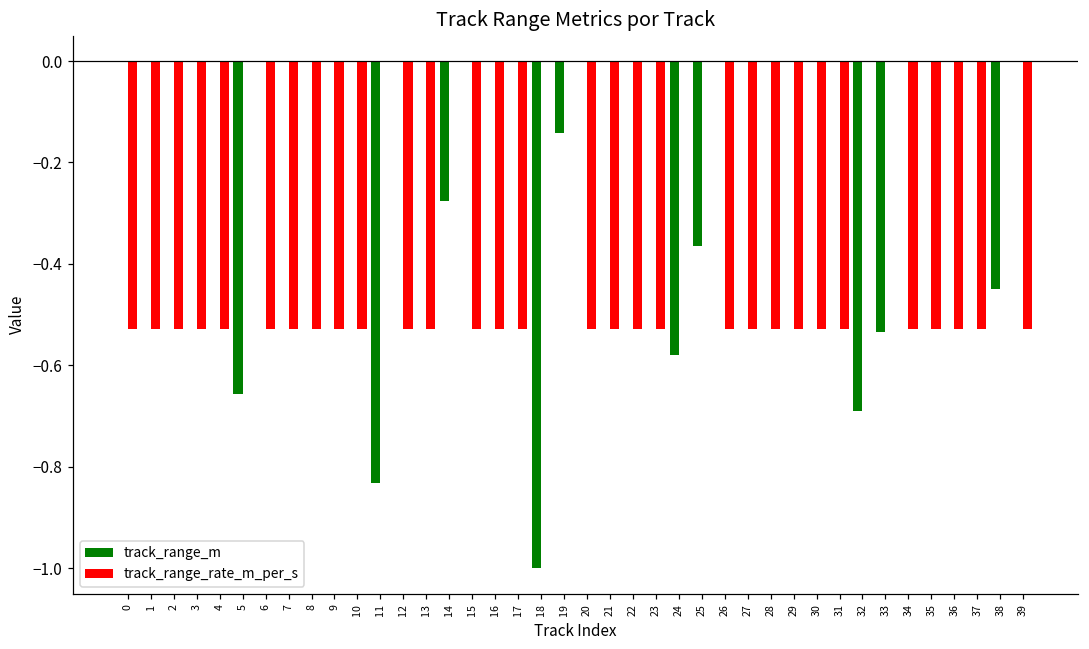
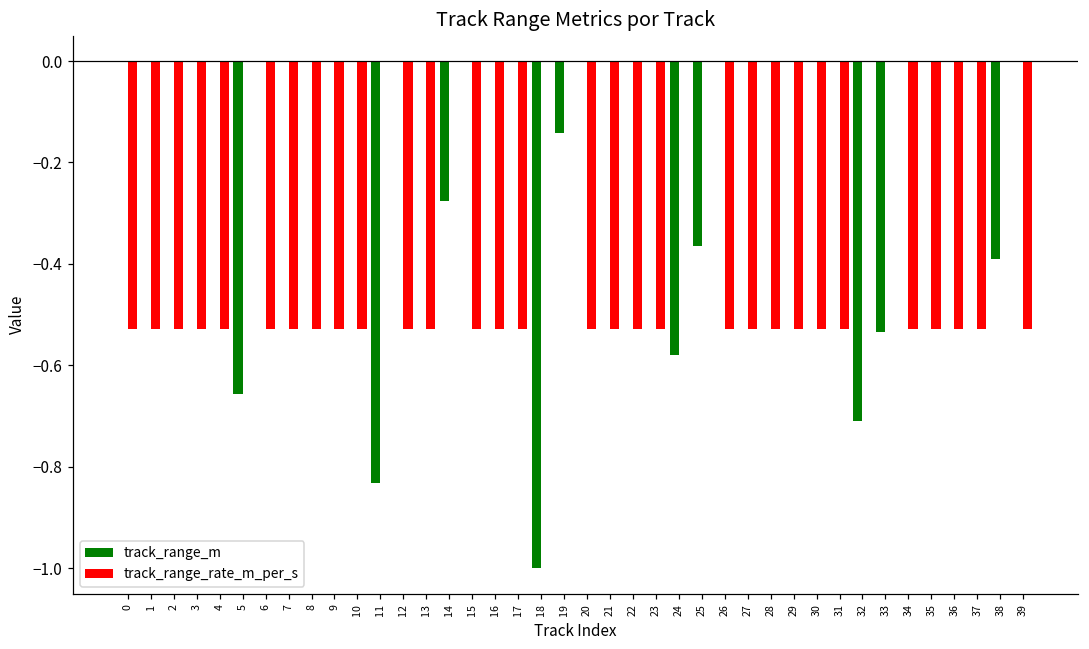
track_range_m, 32: -0.69 -> -0.71
track_range_m, 38: -0.45 -> -0.39
